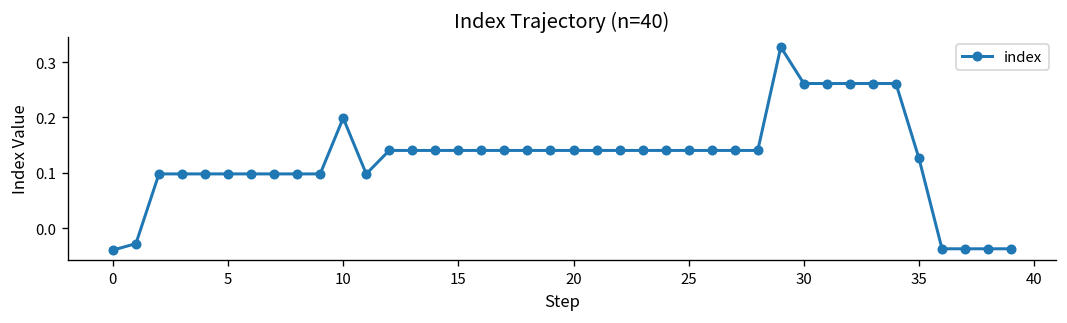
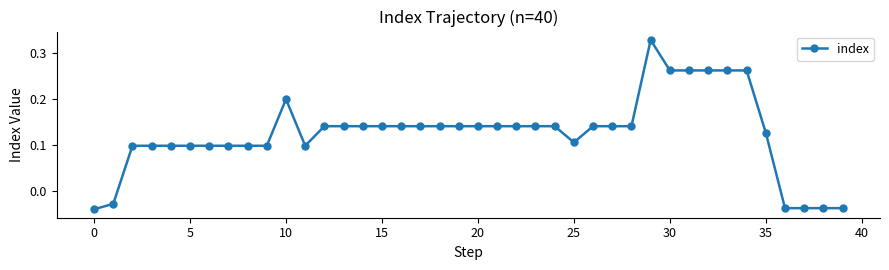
25: 0.14 -> 0.11
